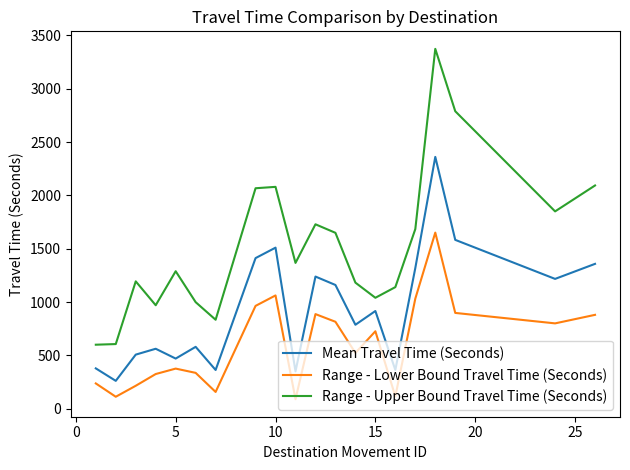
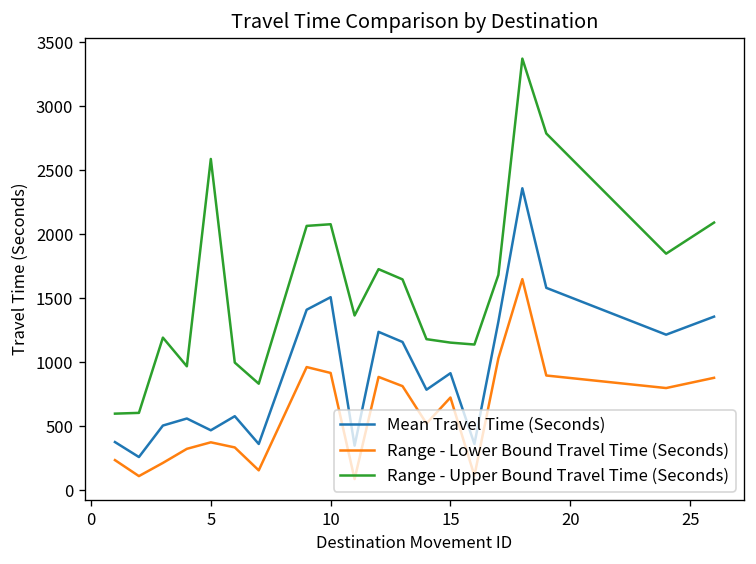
Range - Upper Bound Travel Time (Seconds), 5: 1290 -> 2590
Range - Lower Bound Travel Time (Seconds), 10: 1060 -> 920
Range - Upper Bound Travel Time (Seconds), 15: 1040 -> 1160
